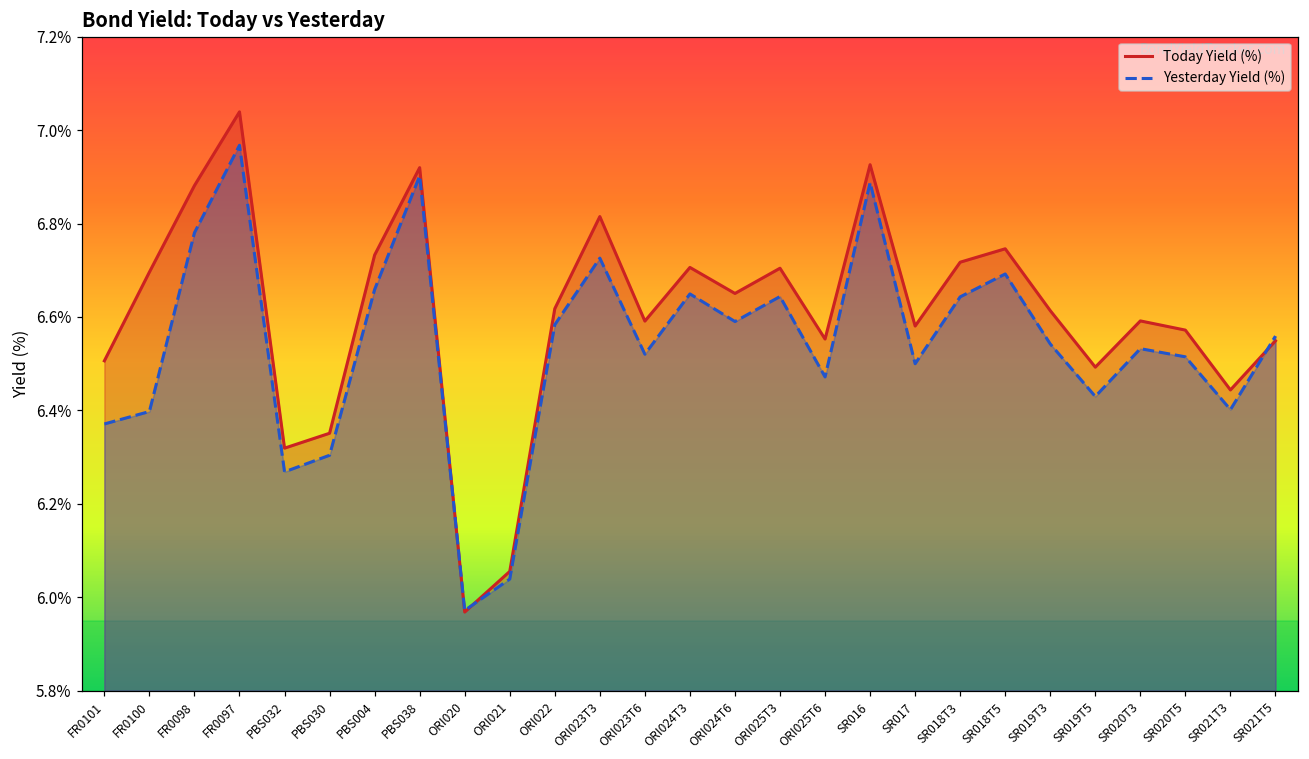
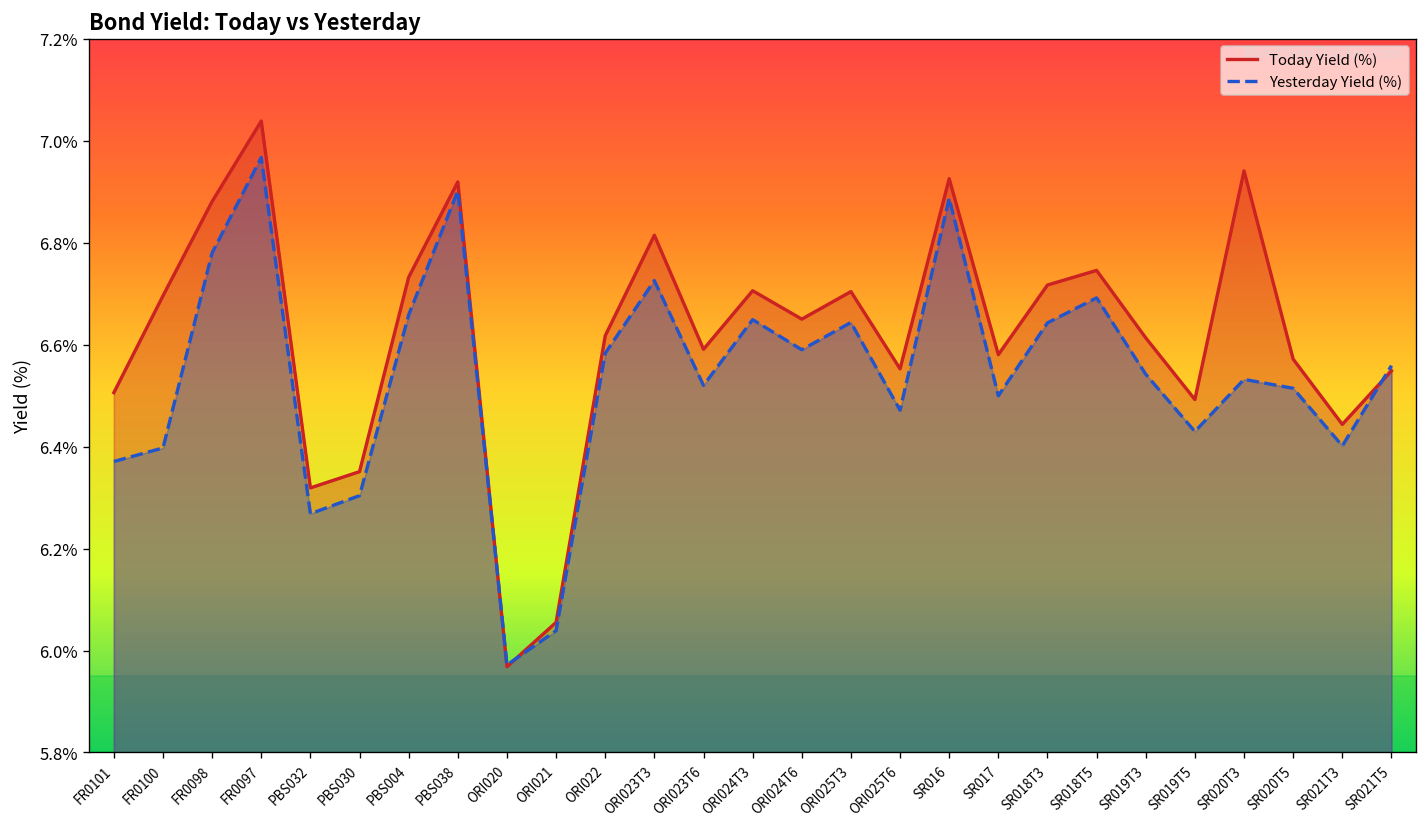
Today Yield (%), SR020T3: 6.59% -> 6.94%
